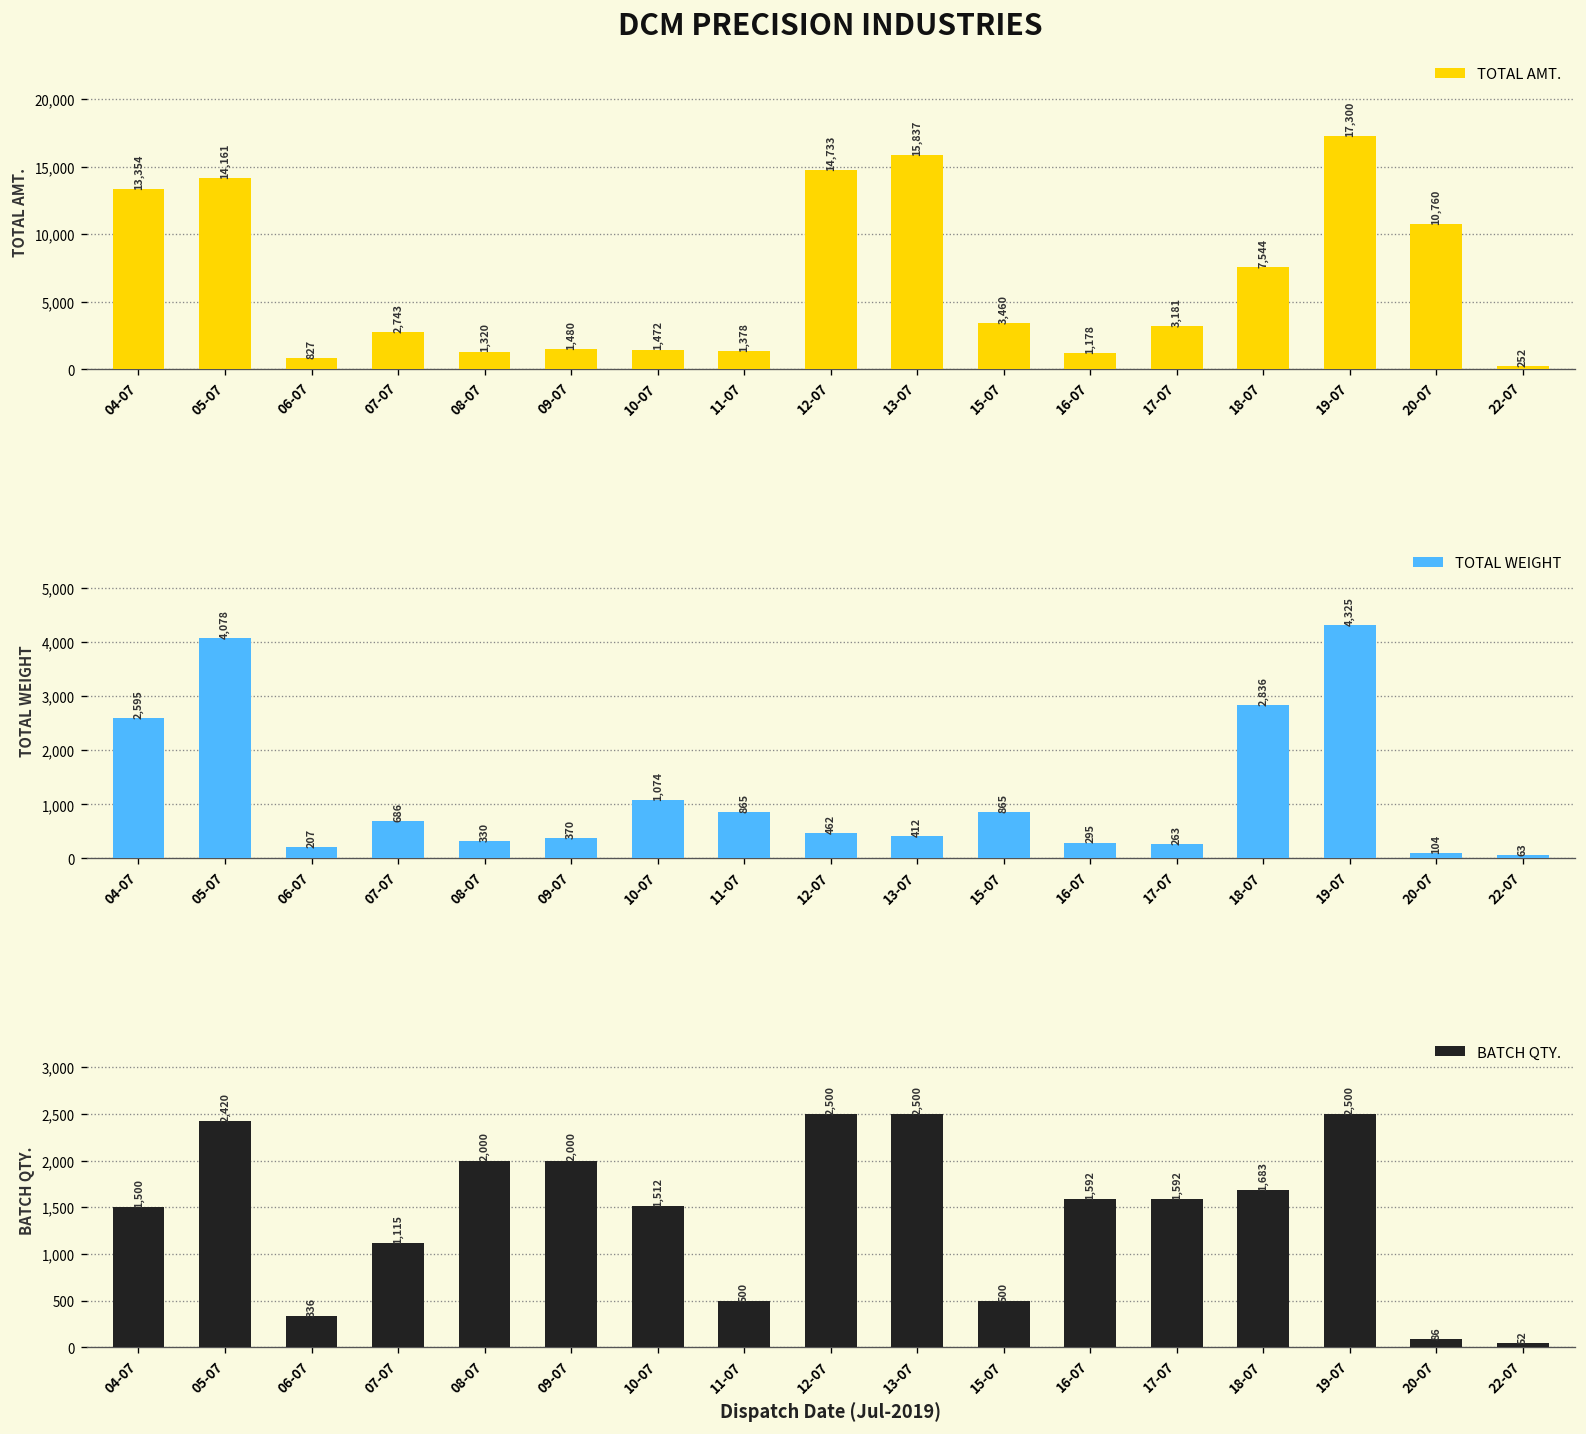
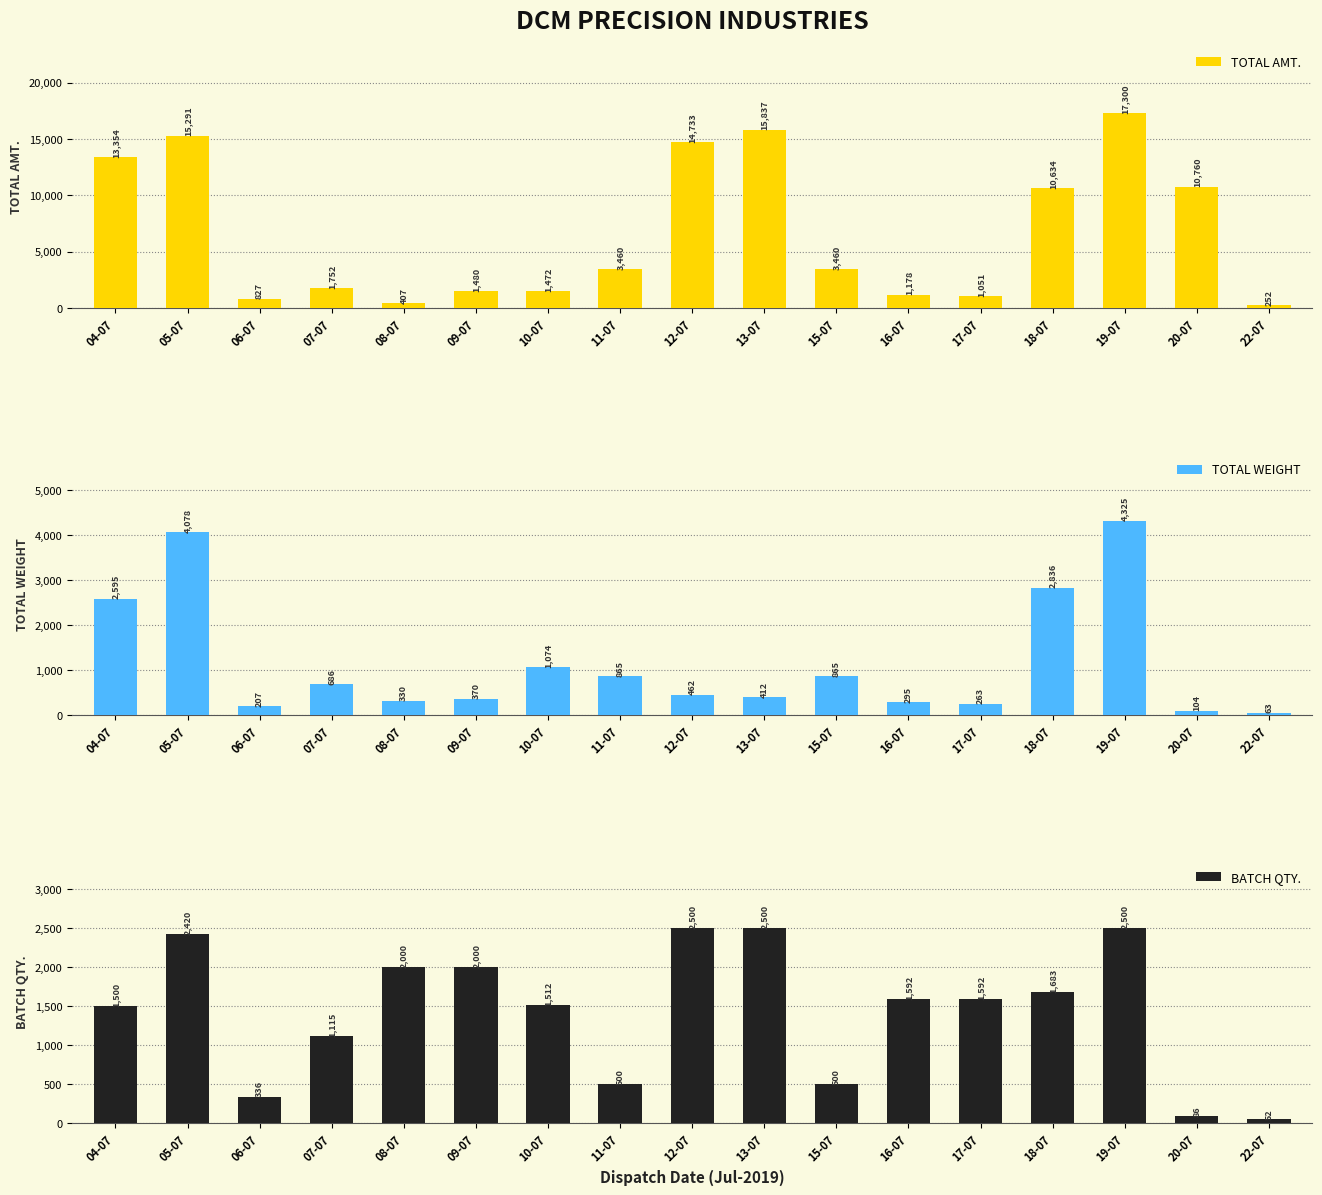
DCM PRECISION INDUSTRIES, 05-07: 14,161 -> 15,291
DCM PRECISION INDUSTRIES, 07-07: 2,743 -> 1,752
DCM PRECISION INDUSTRIES, 08-07: 1,320 -> 407
DCM PRECISION INDUSTRIES, 11-07: 1,378 -> 3,460
DCM PRECISION INDUSTRIES, 17-07: 3,181 -> 1,051
DCM PRECISION INDUSTRIES, 18-07: 7,544 -> 10,634
